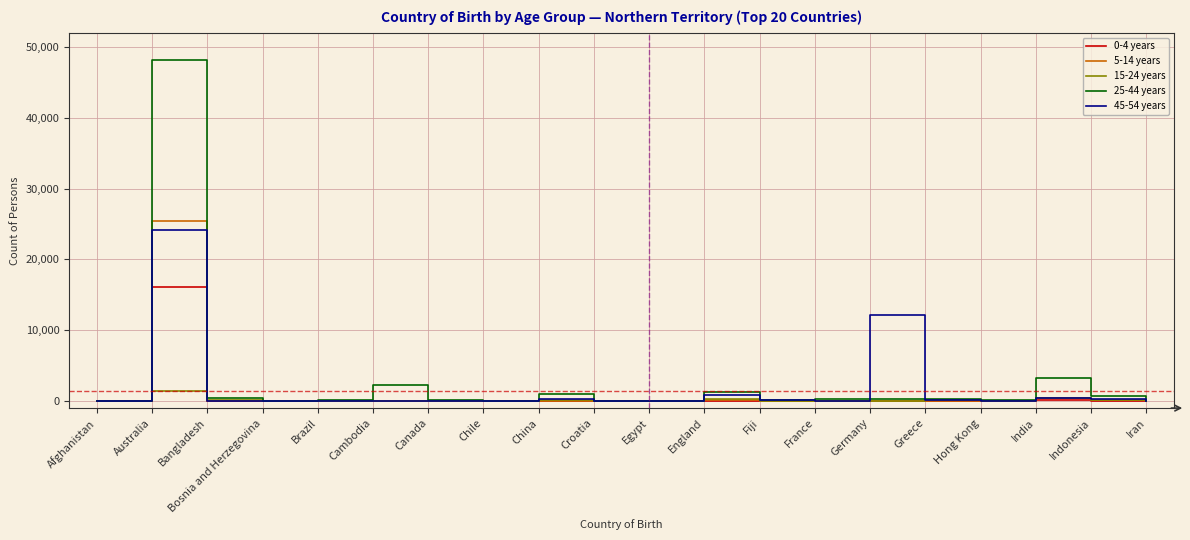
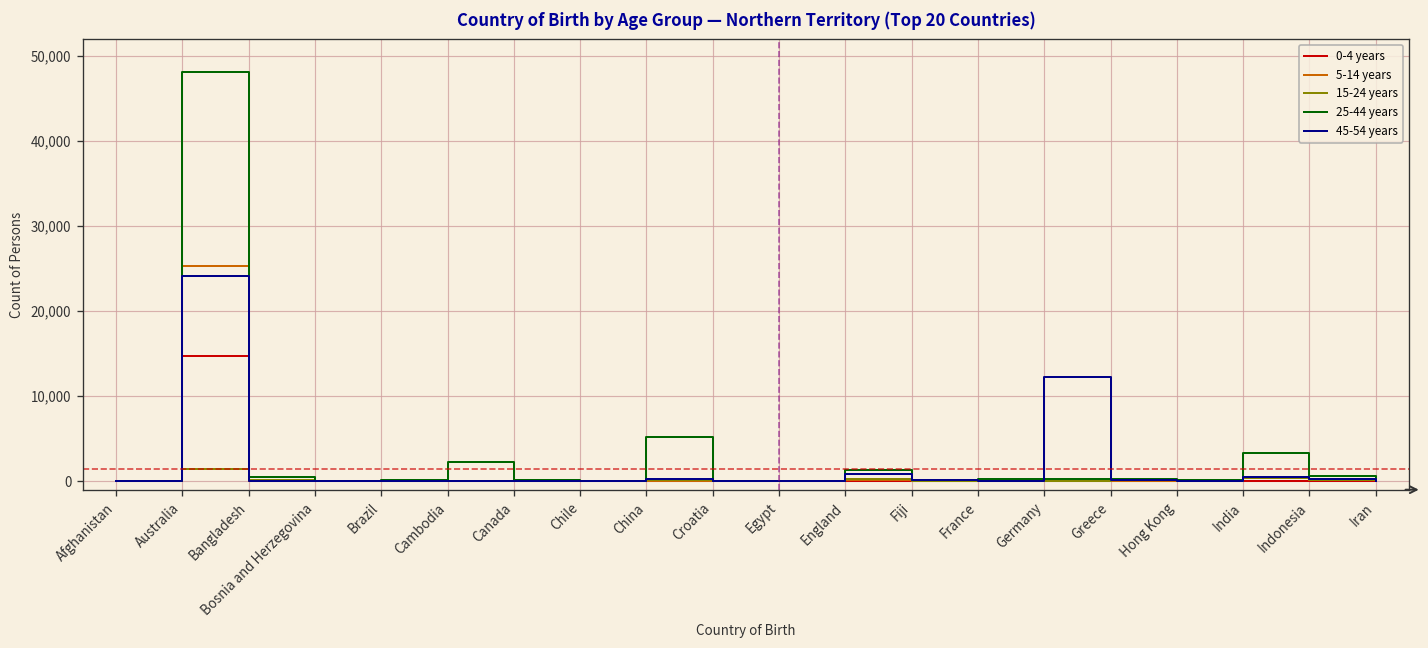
0-4 years, Australia: 16,000 -> 15,000
25-44 years, China: 1,000 -> 5,000
